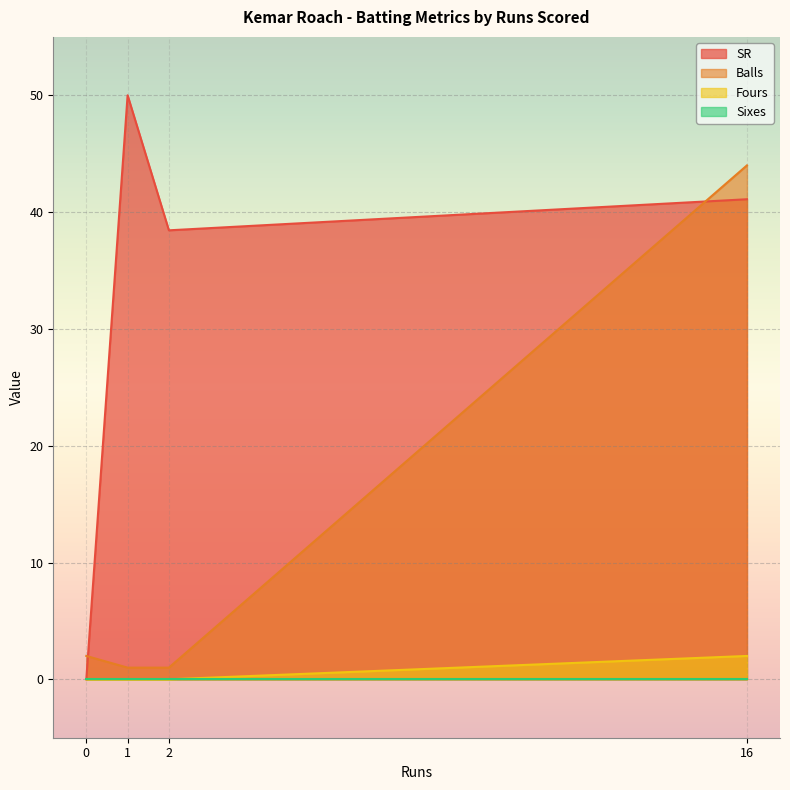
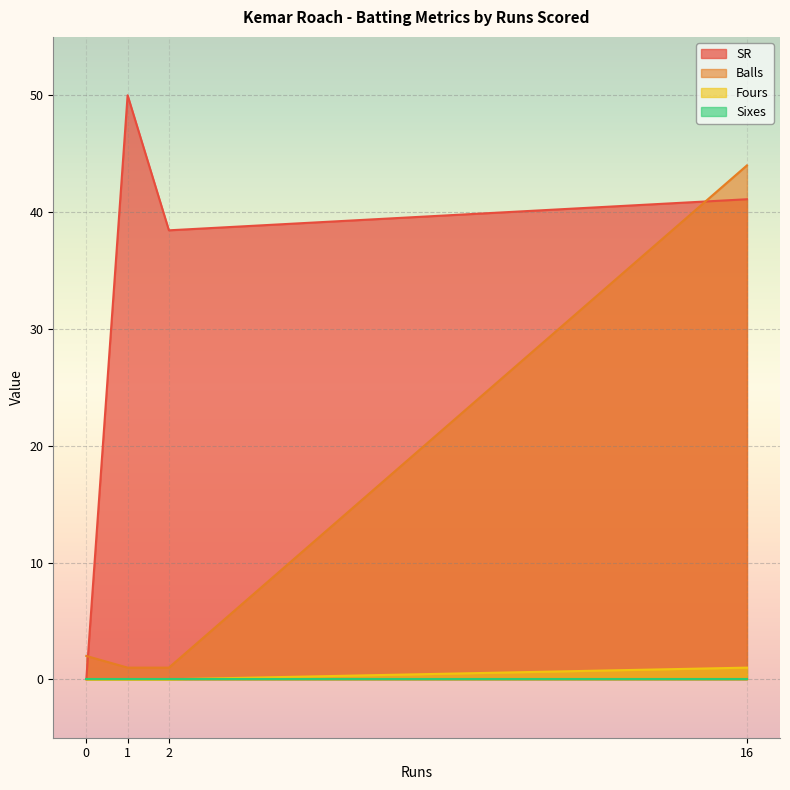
Fours, 16: 2 -> 1
